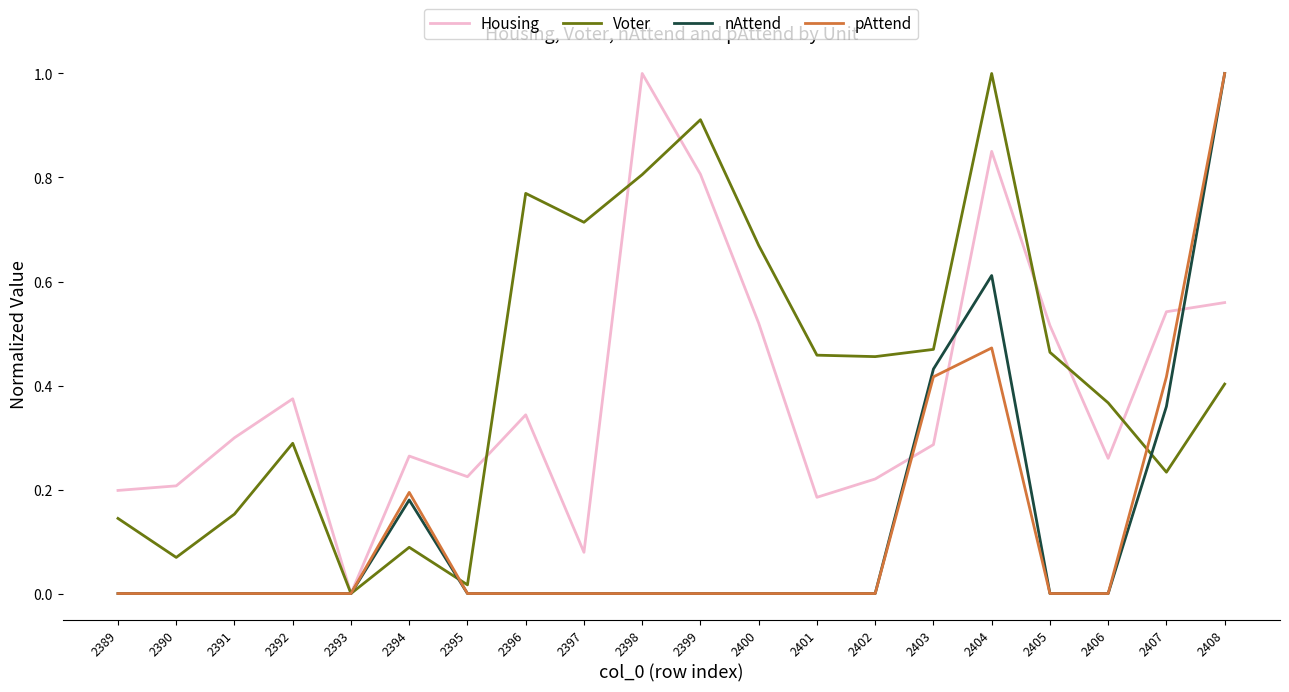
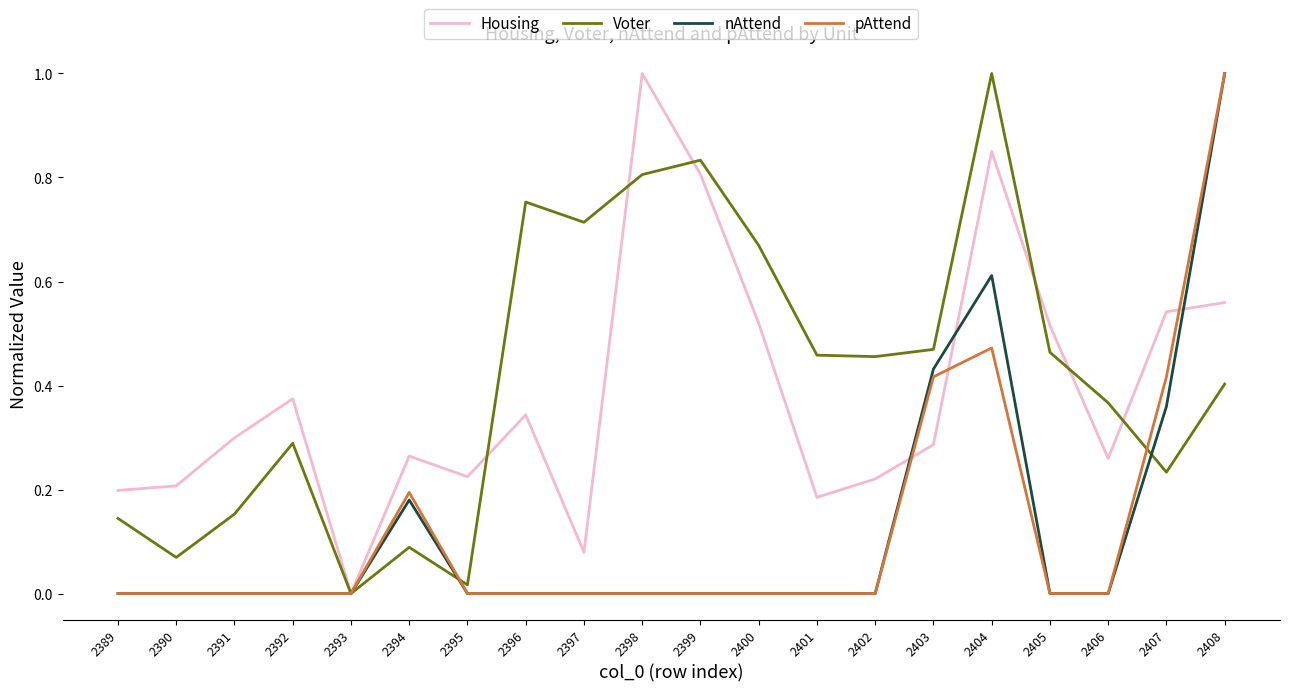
Voter, 2396: 0.77 -> 0.75
Voter, 2399: 0.91 -> 0.83
